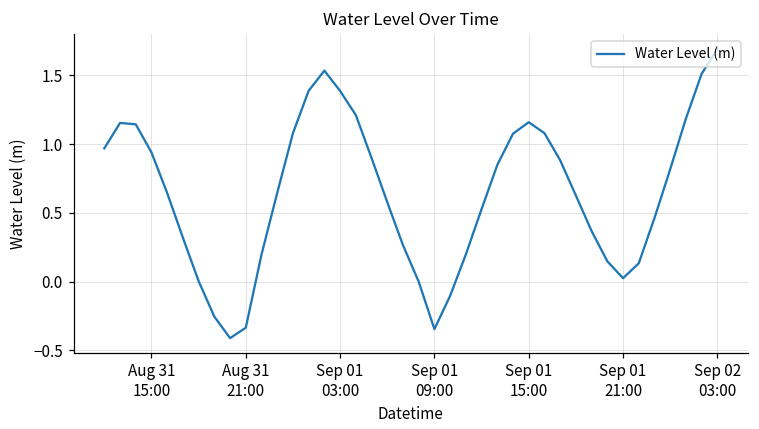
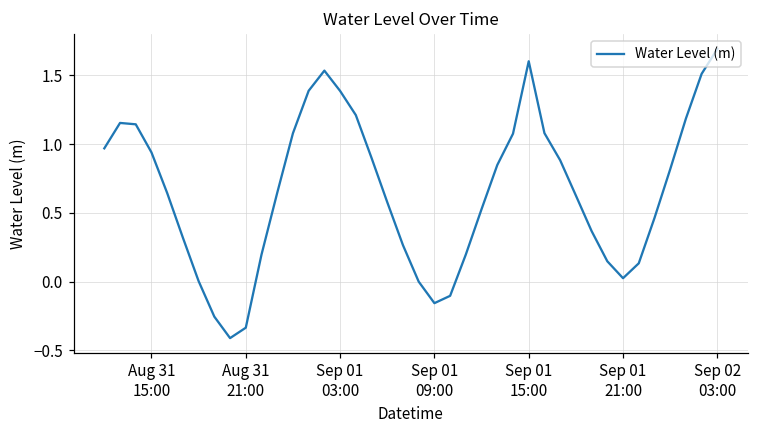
Sep 01 09:00: -0.35 -> -0.16
Sep 01 15:00: 1.16 -> 1.60
